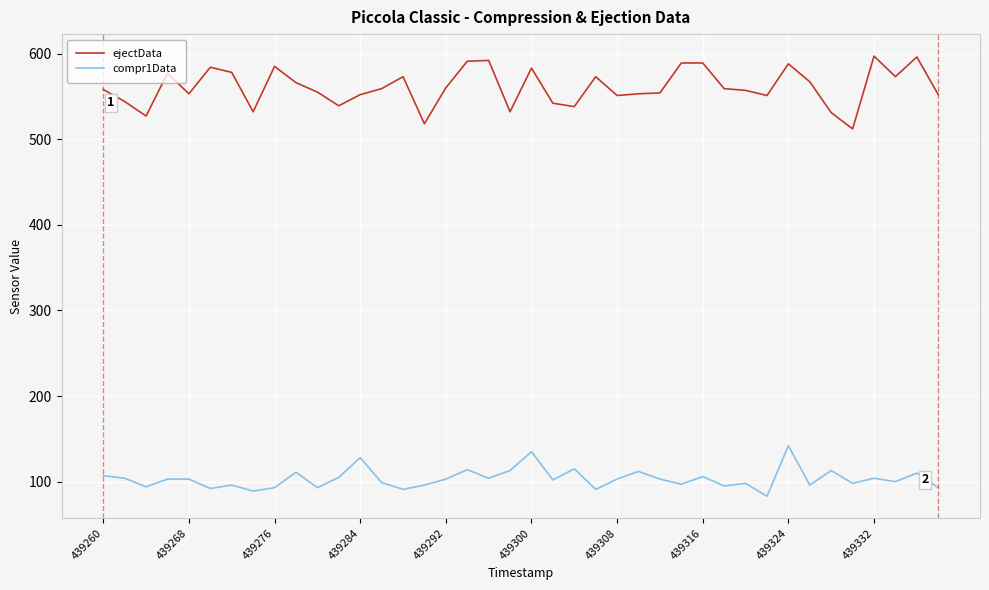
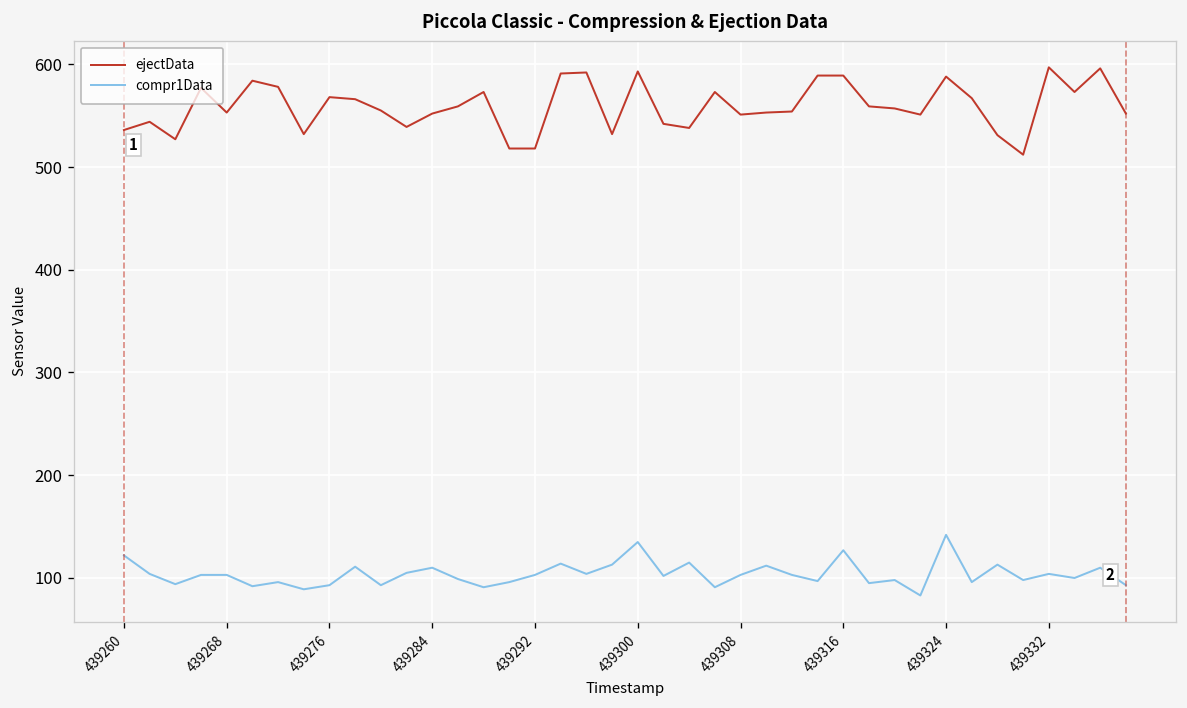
ejectData, 439260: 560 -> 540
compr1Data, 439260: 110 -> 120
ejectData, 439276: 590 -> 570
compr1Data, 439284: 130 -> 110
ejectData, 439292: 560 -> 520
ejectData, 439300: 580 -> 590
compr1Data, 439316: 110 -> 130
